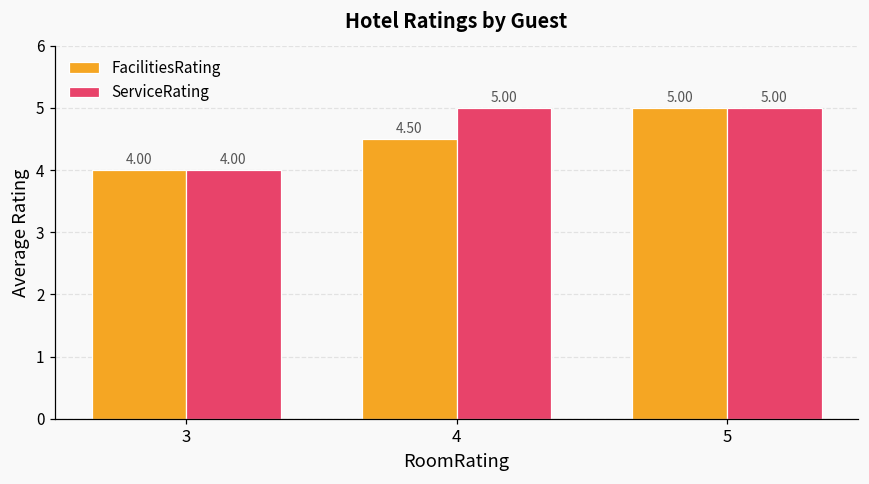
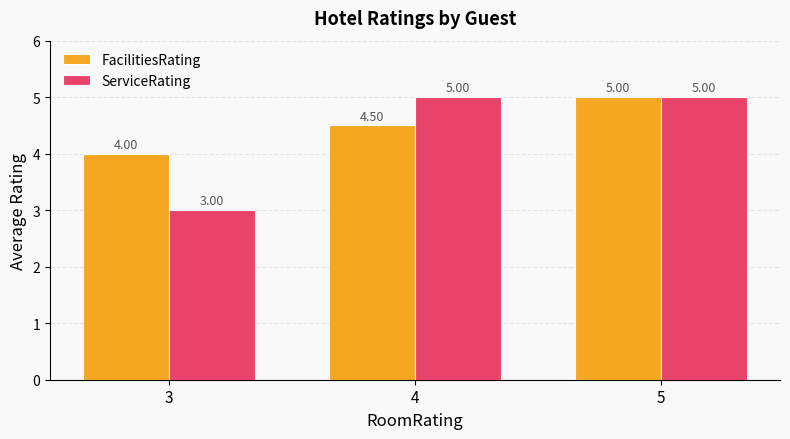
ServiceRating, 3: 4.00 -> 3.00
